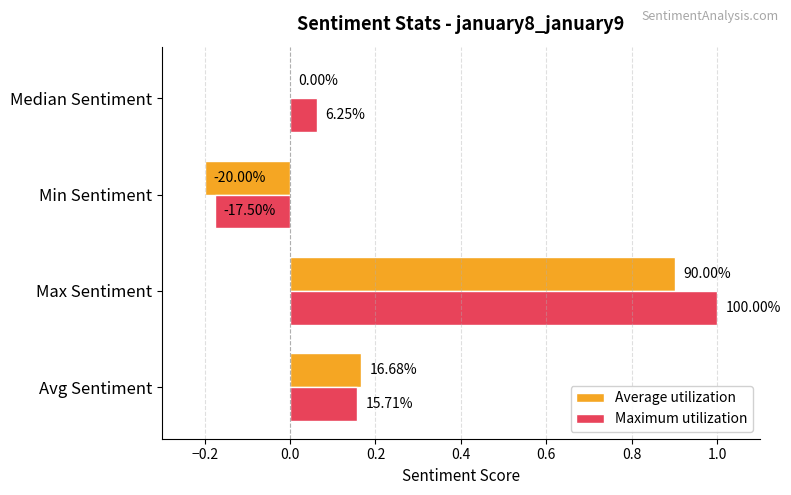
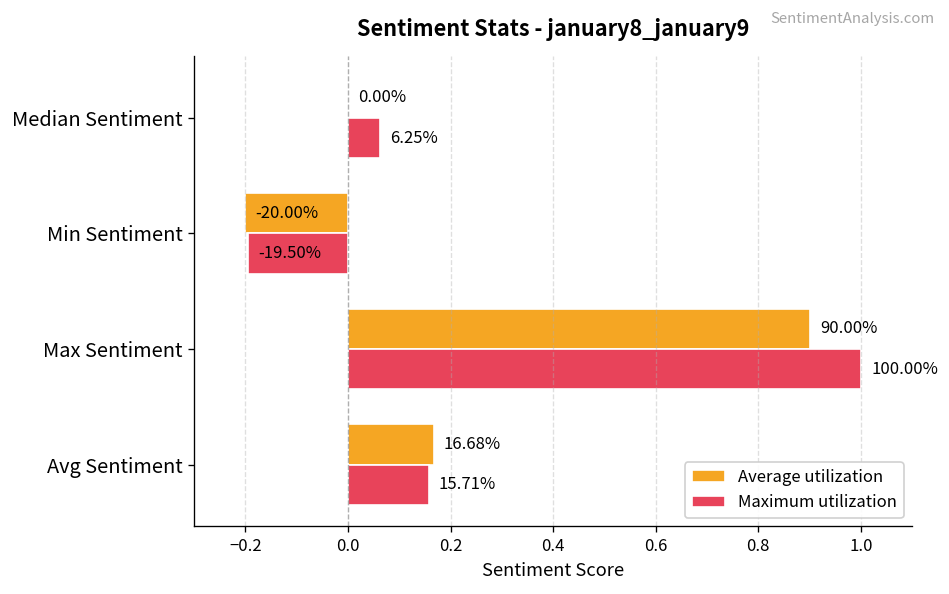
Maximum utilization, Min Sentiment: -17.50% -> -19.50%
